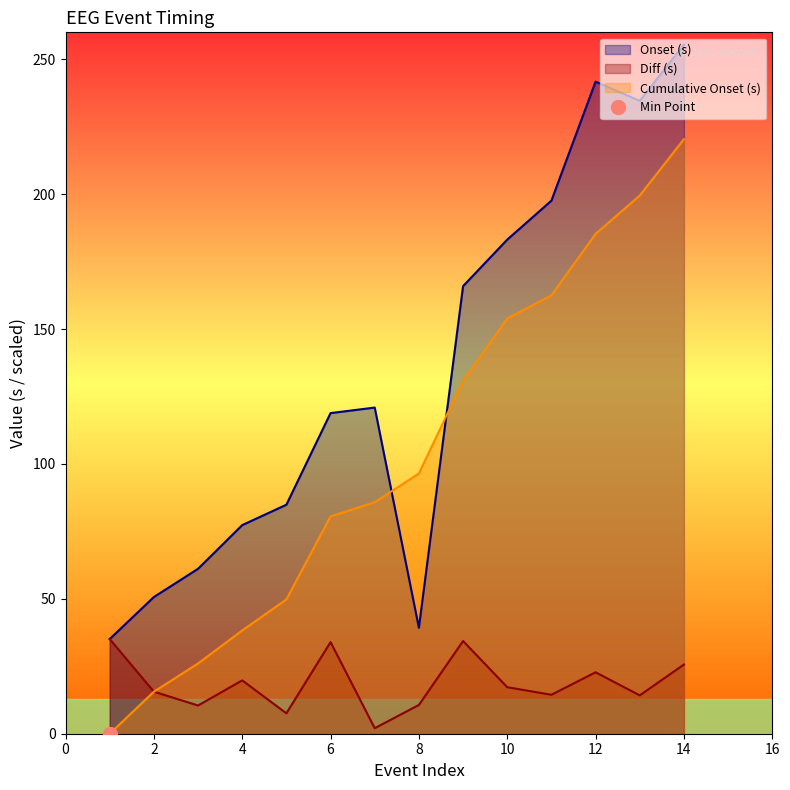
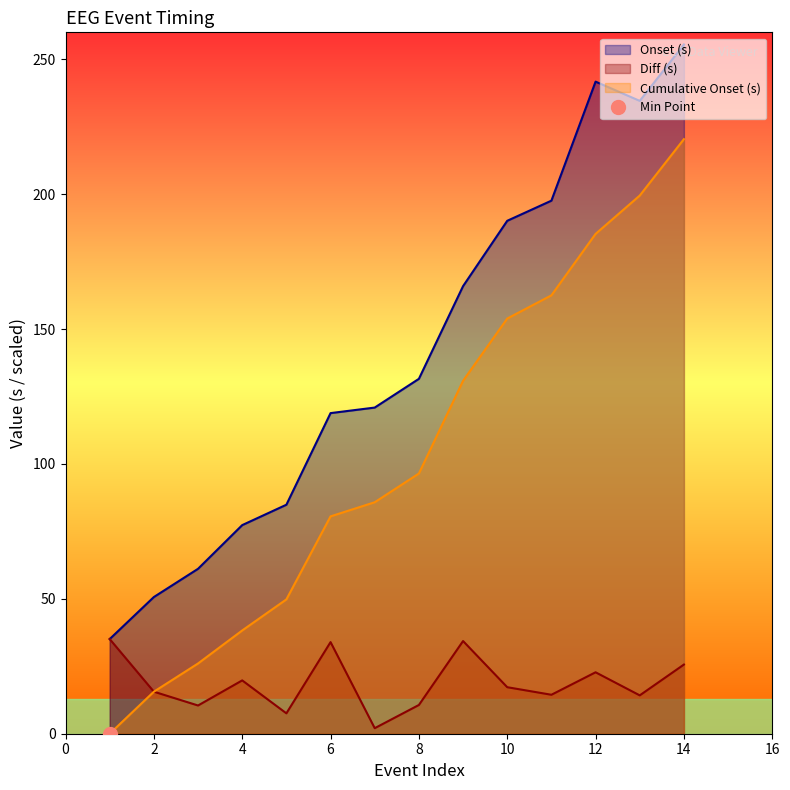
Onset (s), 8: 39 -> 132
Onset (s), 10: 183 -> 190
